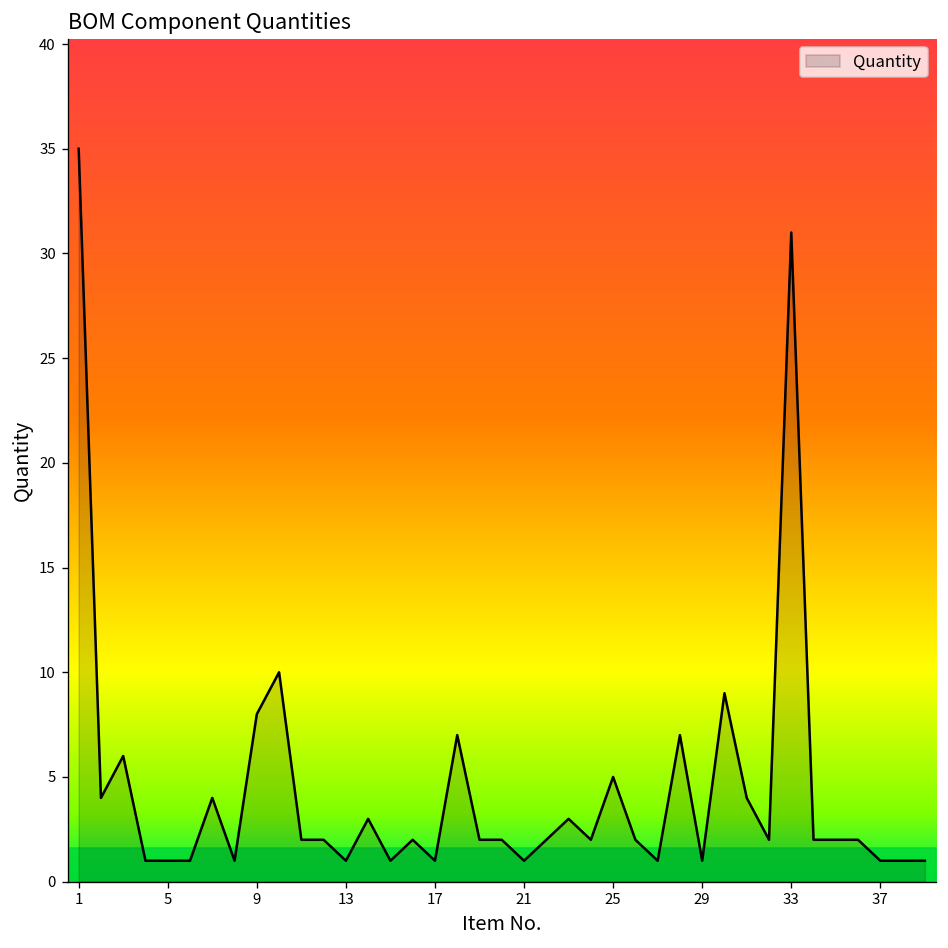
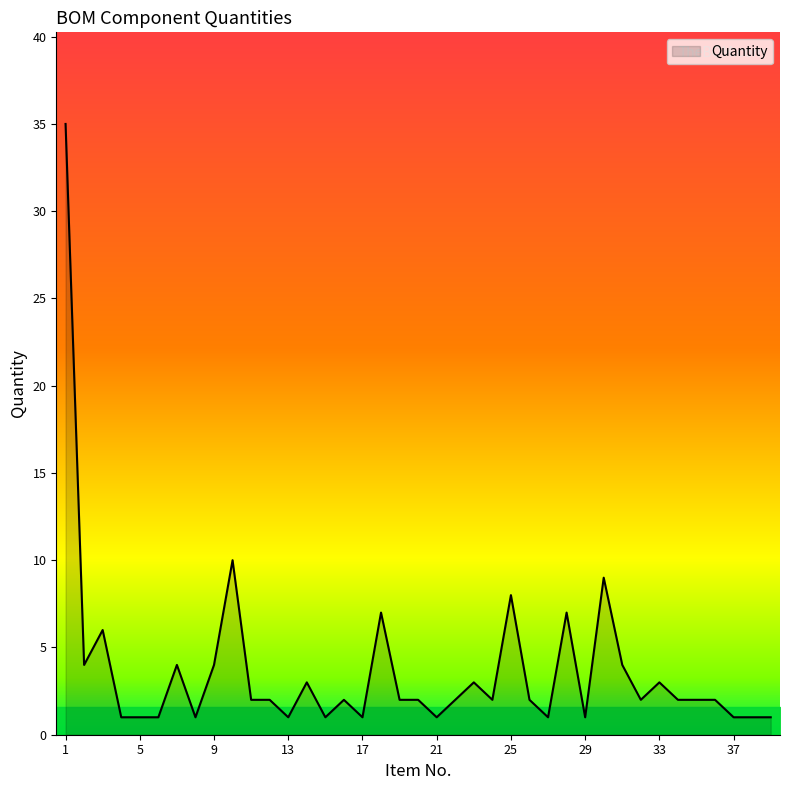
Quantity, 9: 8 -> 4
Quantity, 25: 5 -> 8
Quantity, 33: 31 -> 3
